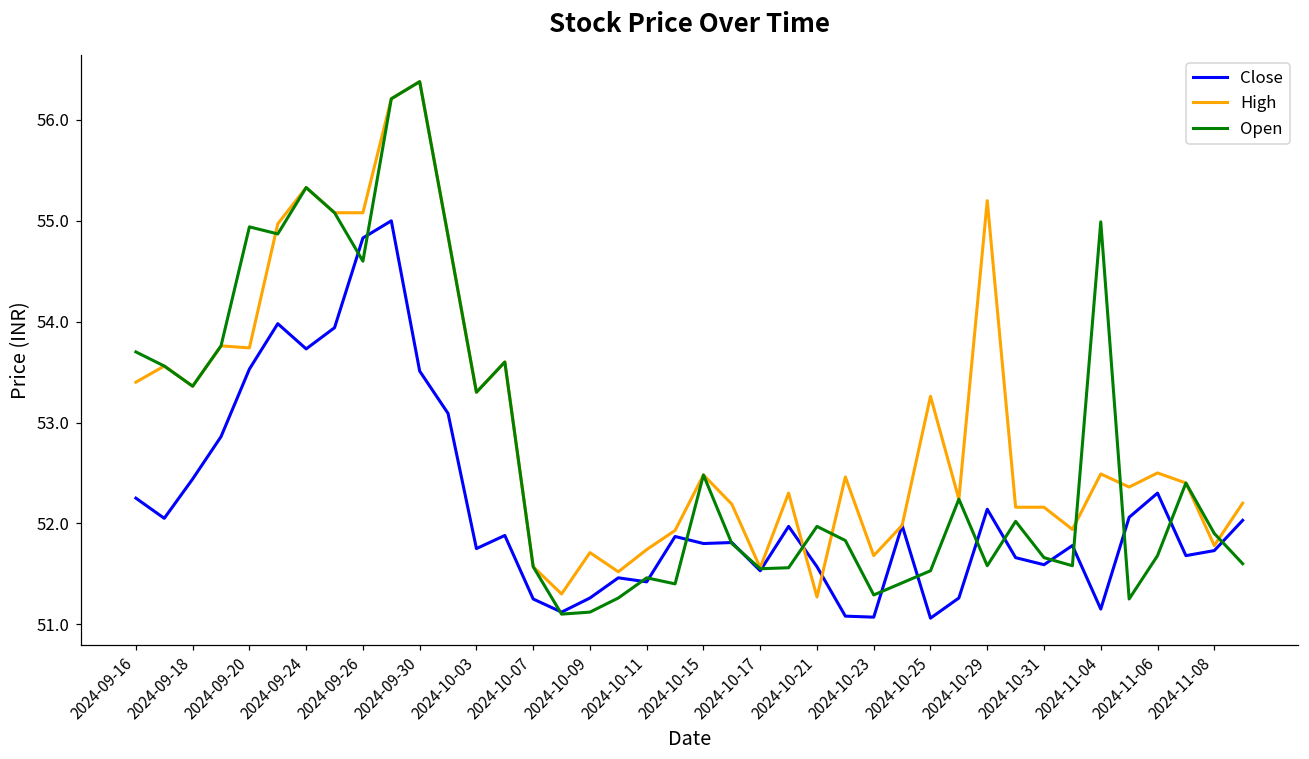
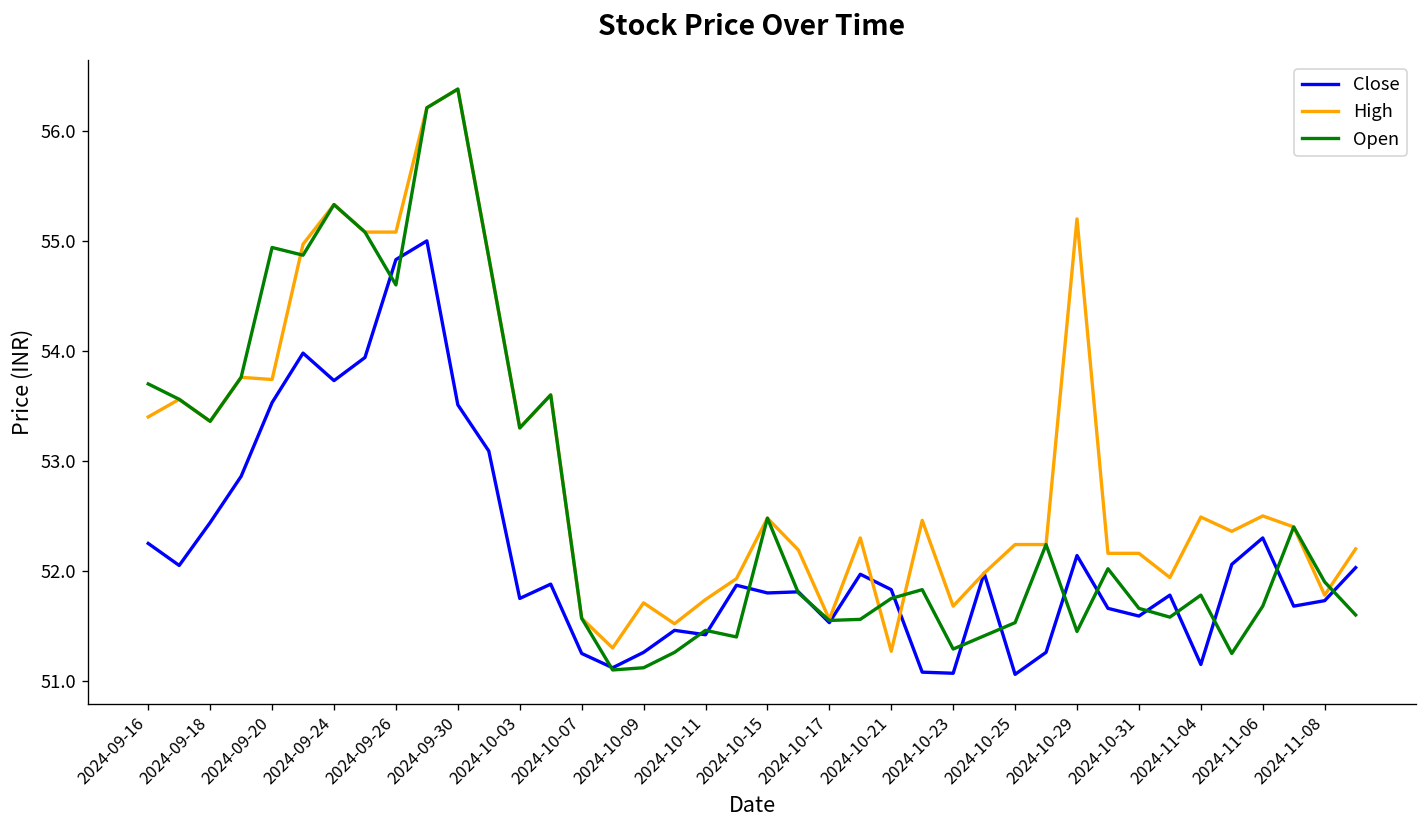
Close, 2024-10-21: 51.6 -> 51.8
Open, 2024-10-21: 52.0 -> 51.8
High, 2024-10-25: 53.3 -> 52.2
Open, 2024-10-29: 51.6 -> 51.5
Open, 2024-11-04: 55.0 -> 51.8
